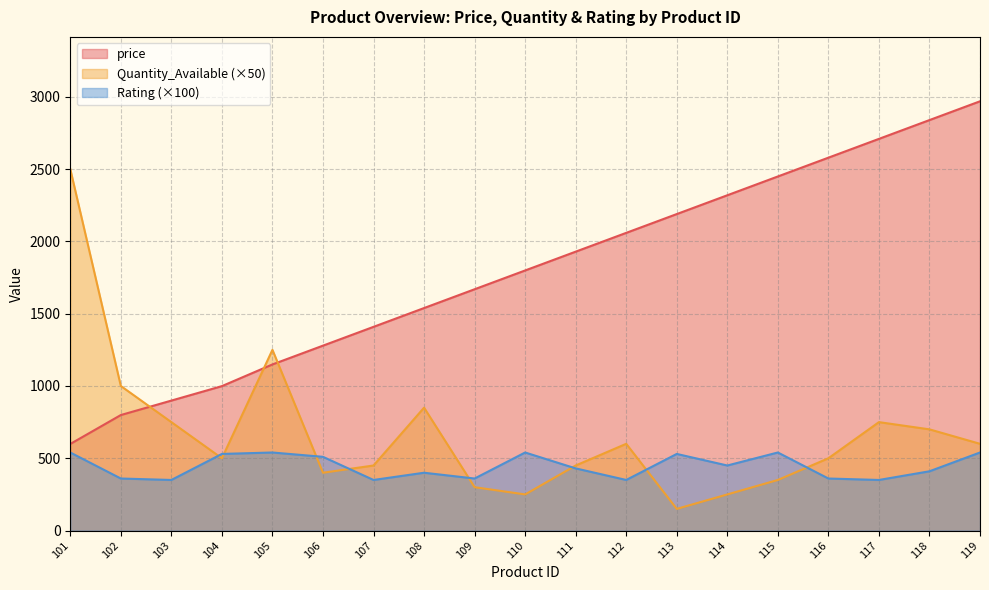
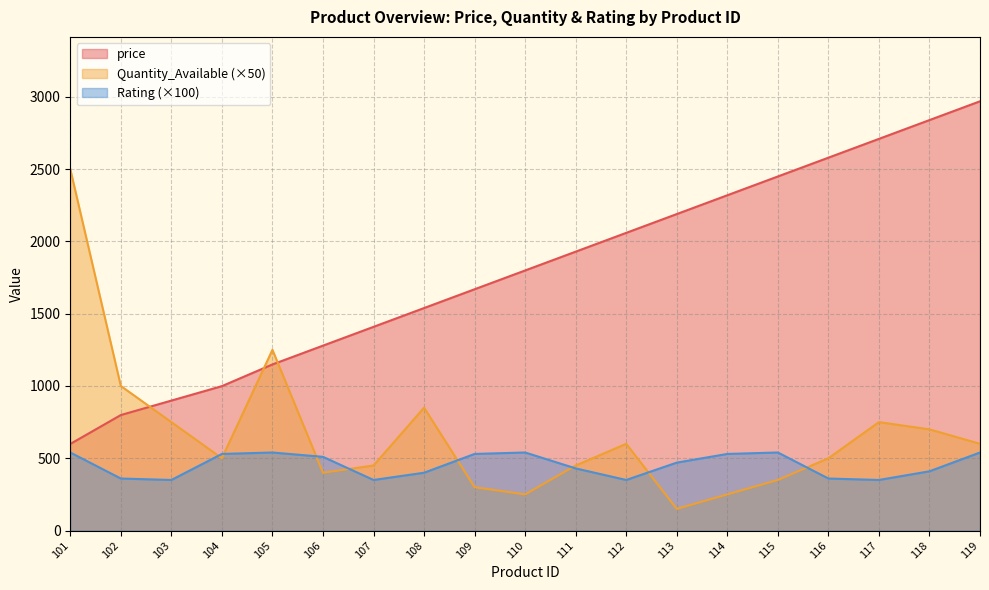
Rating (×100), 109: 360 -> 530
Rating (×100), 113: 530 -> 470
Rating (×100), 114: 450 -> 530
